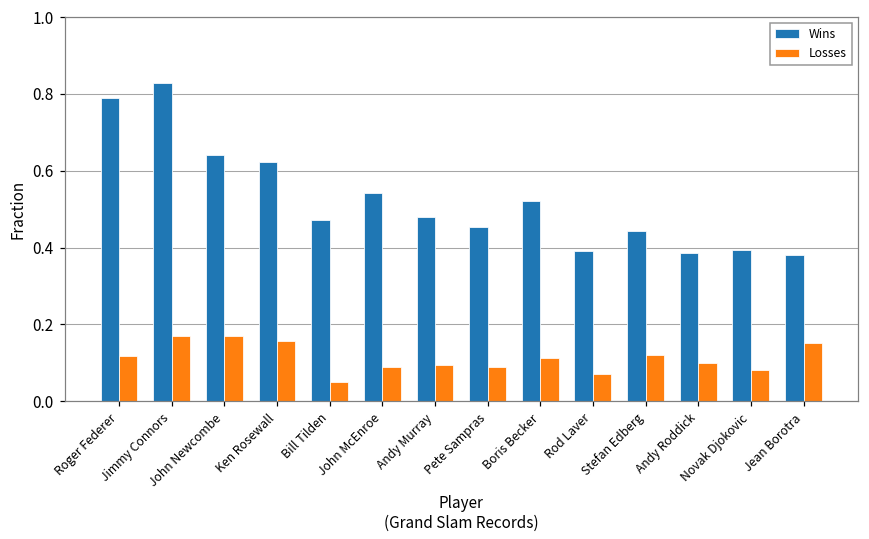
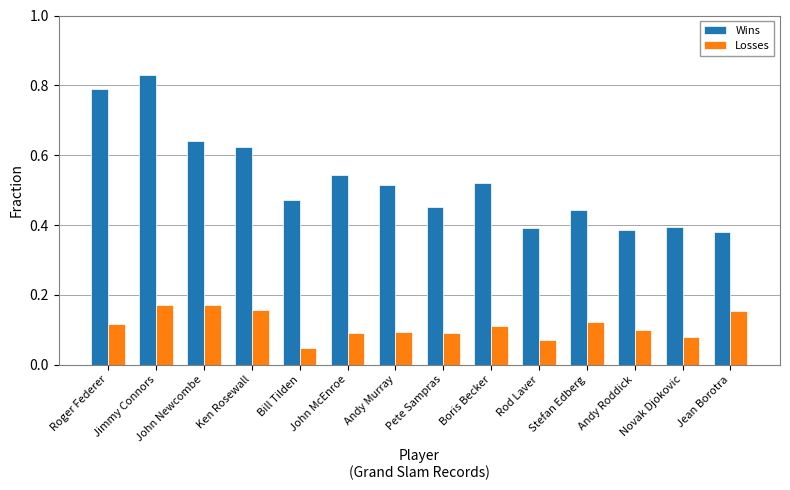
Wins, Andy Murray: 0.48 -> 0.52
